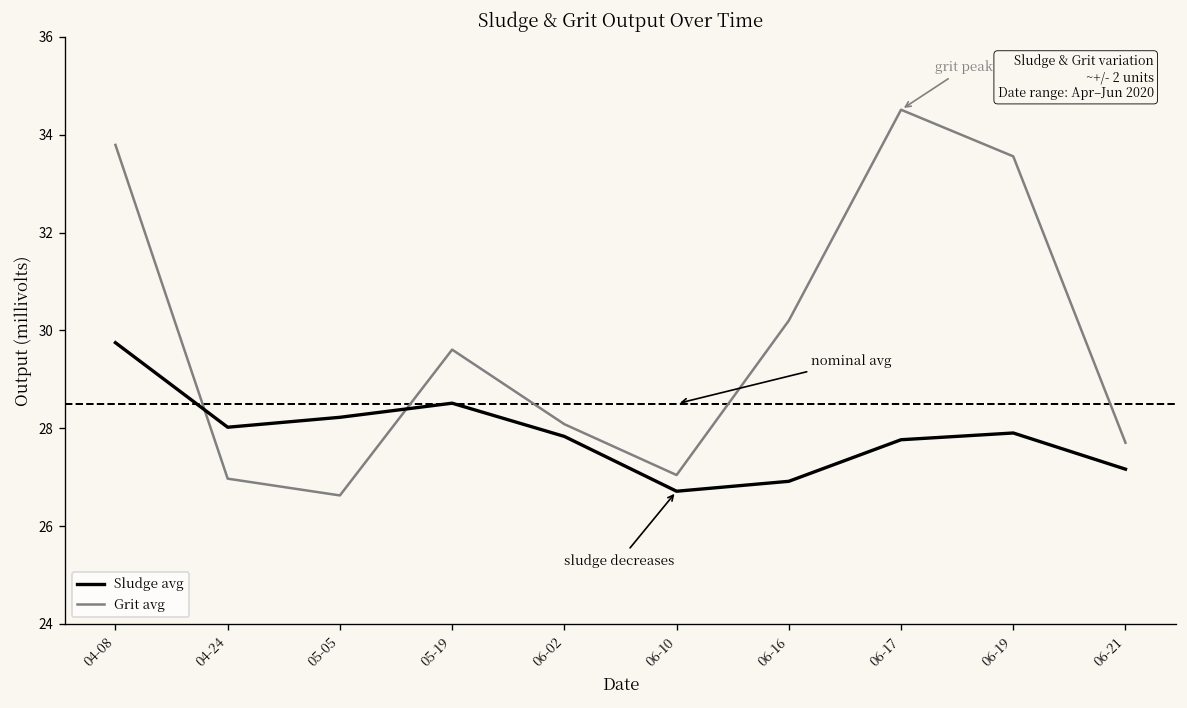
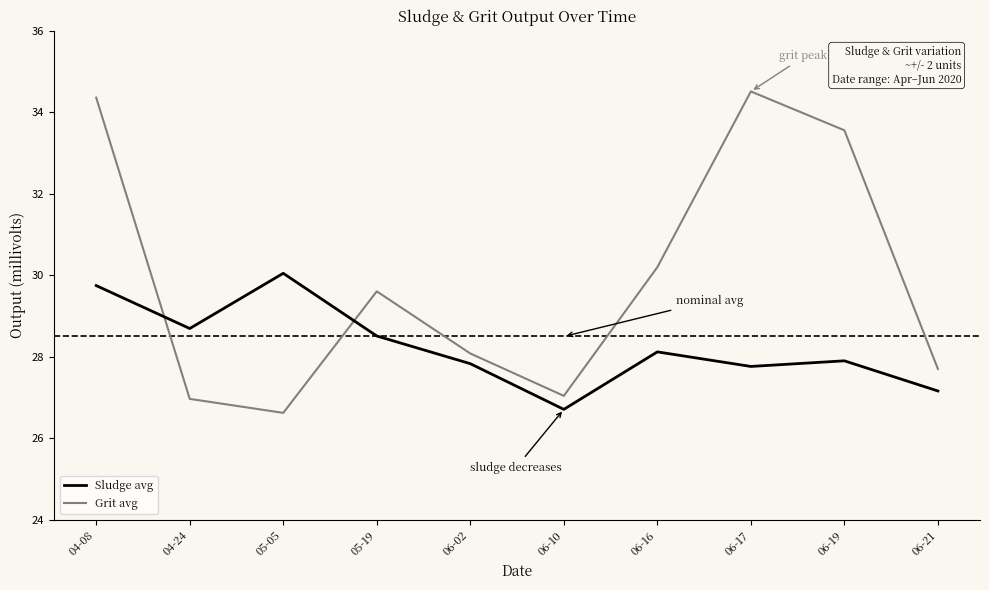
Grit avg, 04-08: 33.8 -> 34.4
Sludge avg, 04-24: 28.0 -> 28.7
Sludge avg, 05-05: 28.2 -> 30.0
Sludge avg, 06-16: 26.9 -> 28.1
